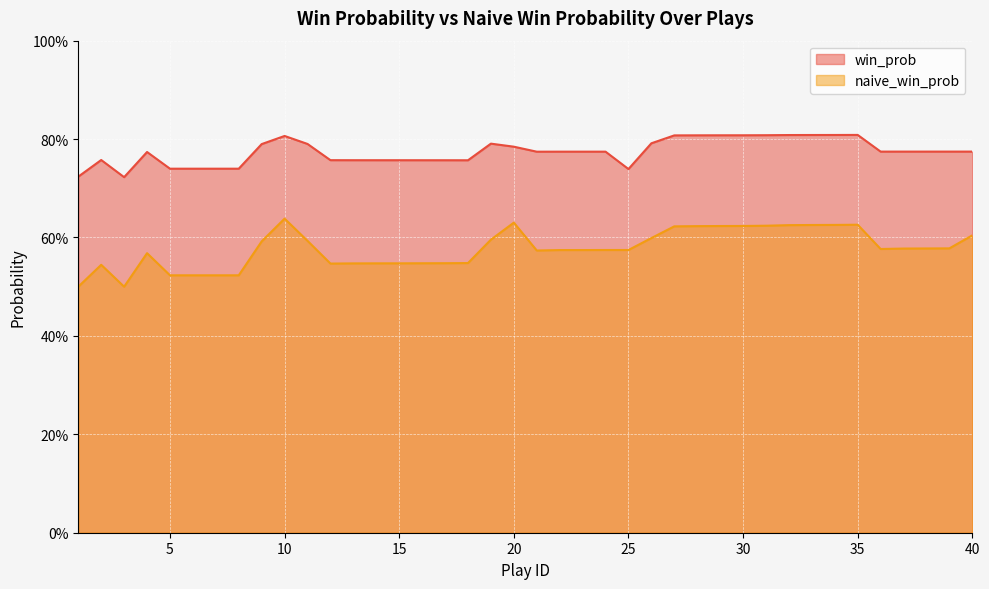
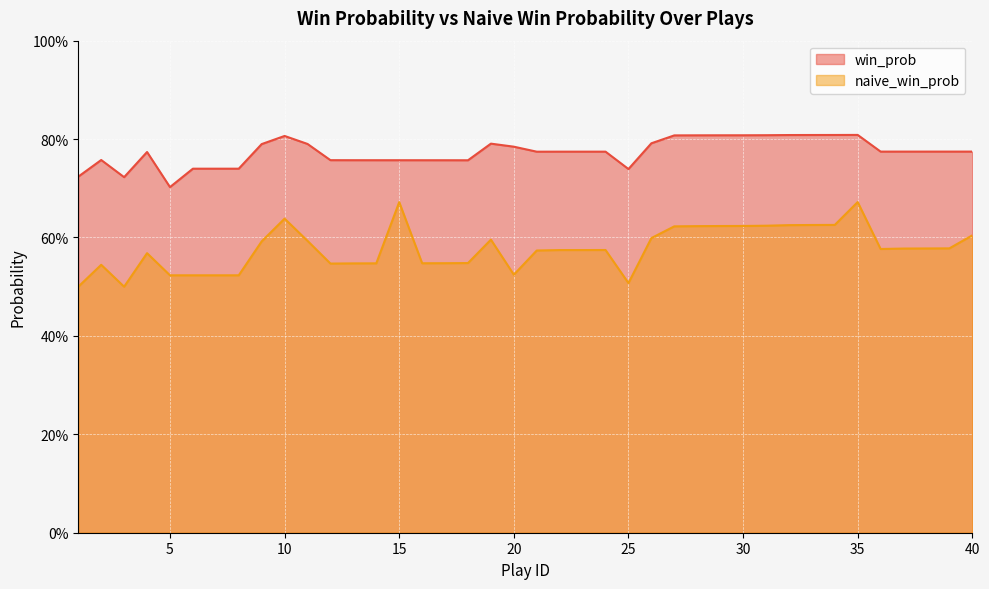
win_prob, 5: 74% -> 70%
naive_win_prob, 15: 55% -> 67%
naive_win_prob, 20: 63% -> 52%
naive_win_prob, 25: 57% -> 51%
naive_win_prob, 35: 63% -> 67%
